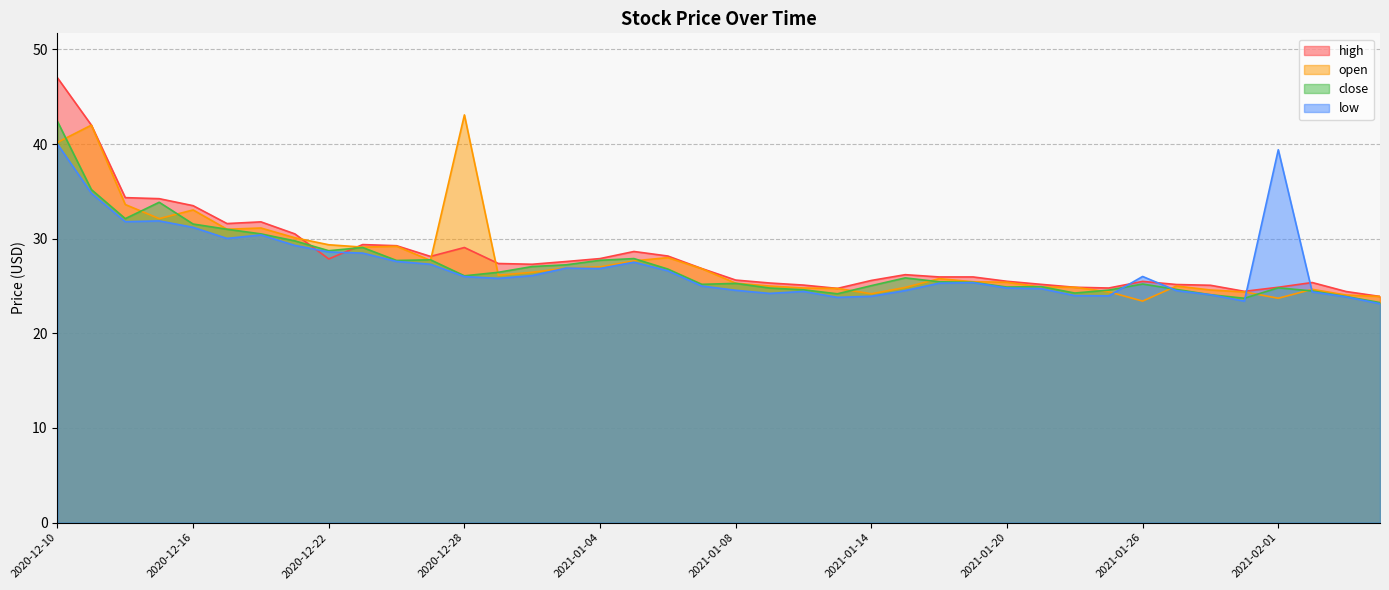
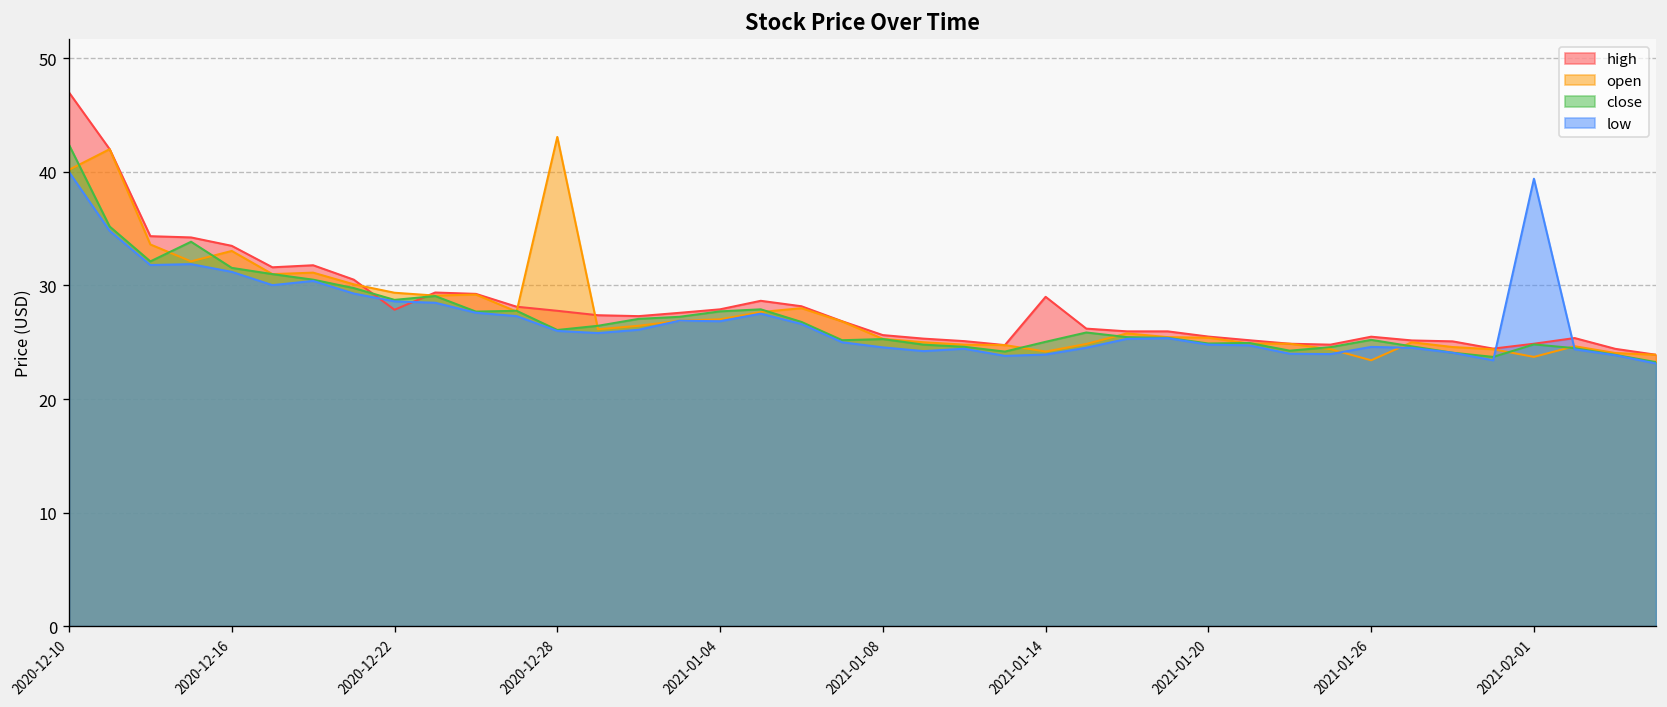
high, 2020-12-28: 29 -> 28
high, 2021-01-14: 26 -> 29
low, 2021-01-26: 26 -> 25
